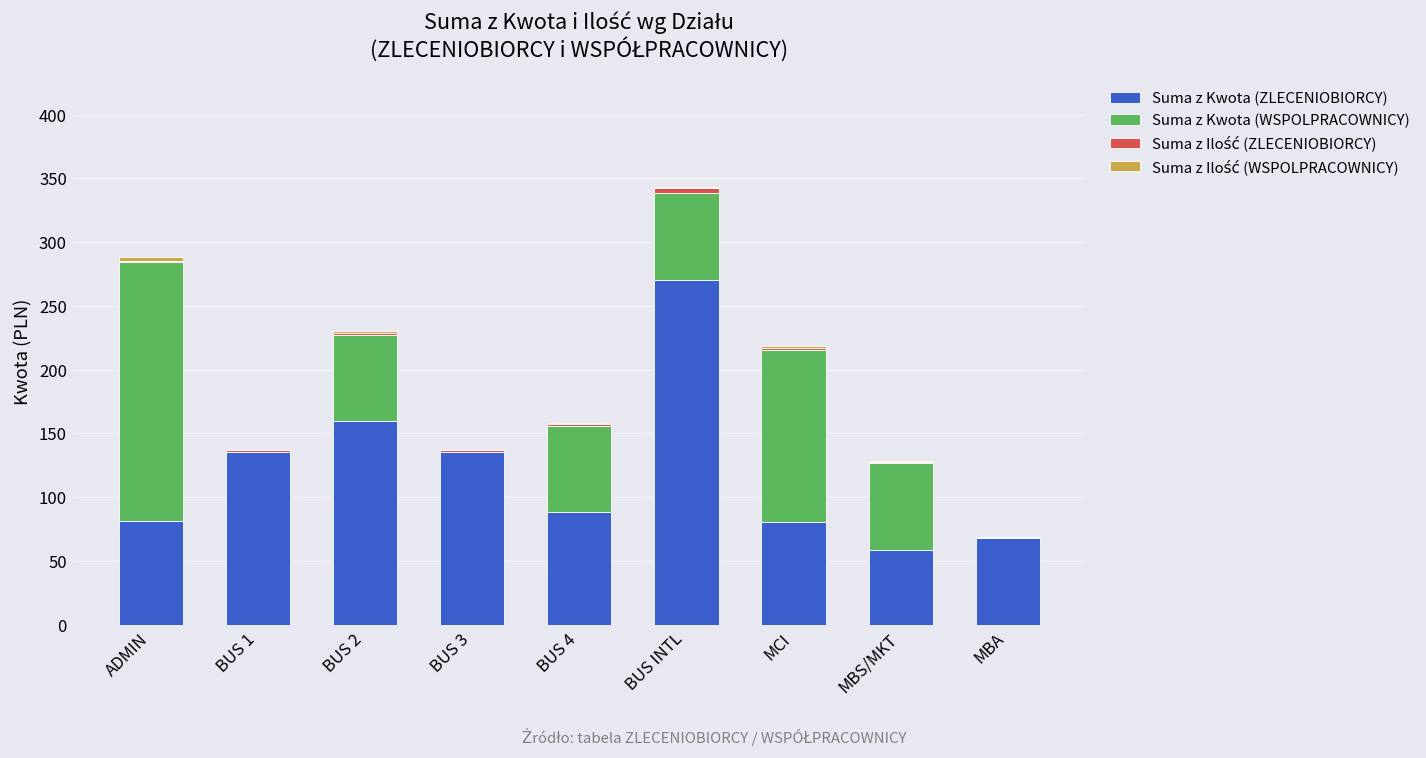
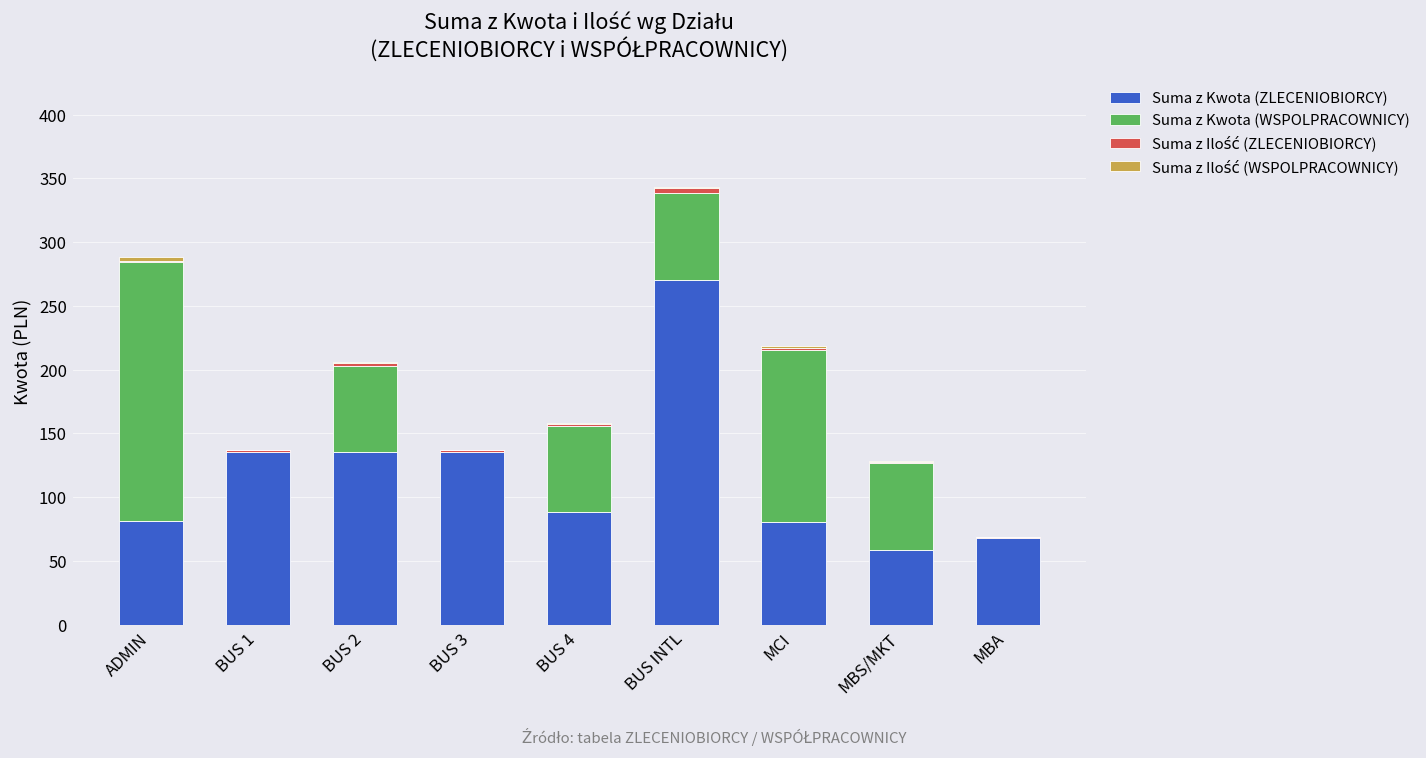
Suma z Kwota (ZLECENIOBIORCY), BUS 2: 159 -> 135
